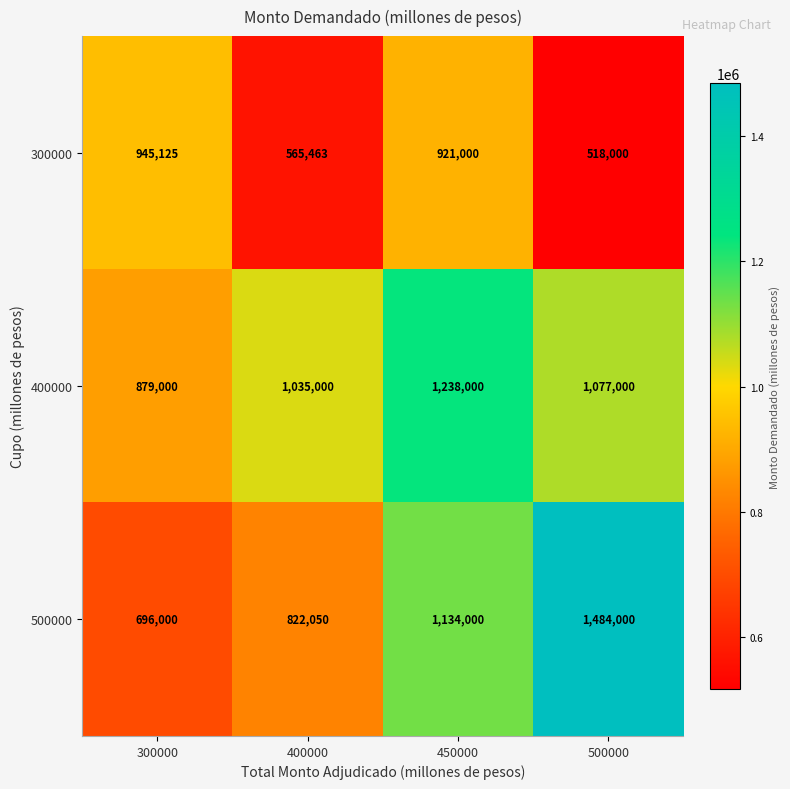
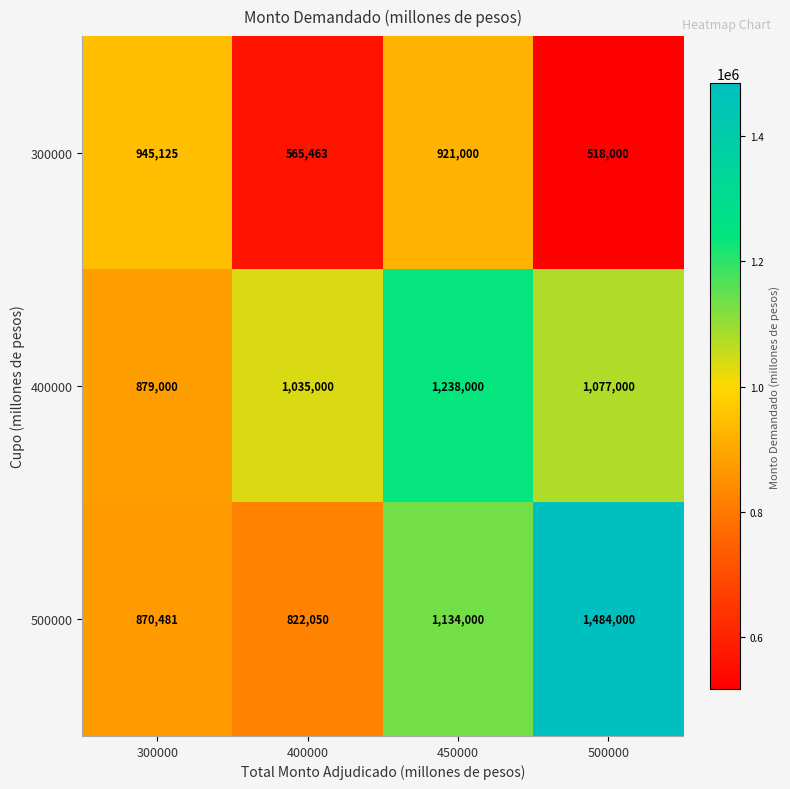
500000, 300000: 696,000 -> 870,481
